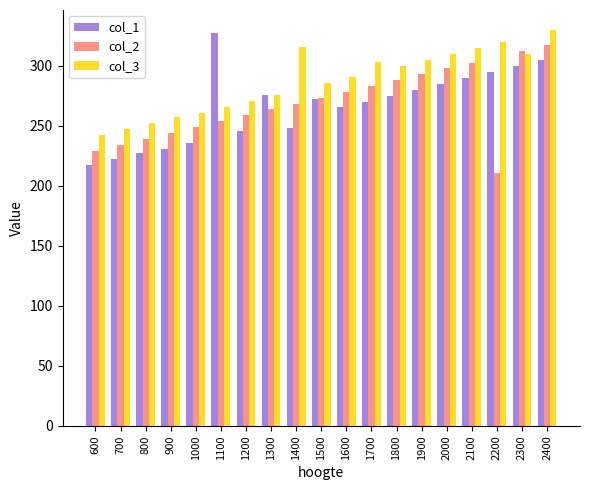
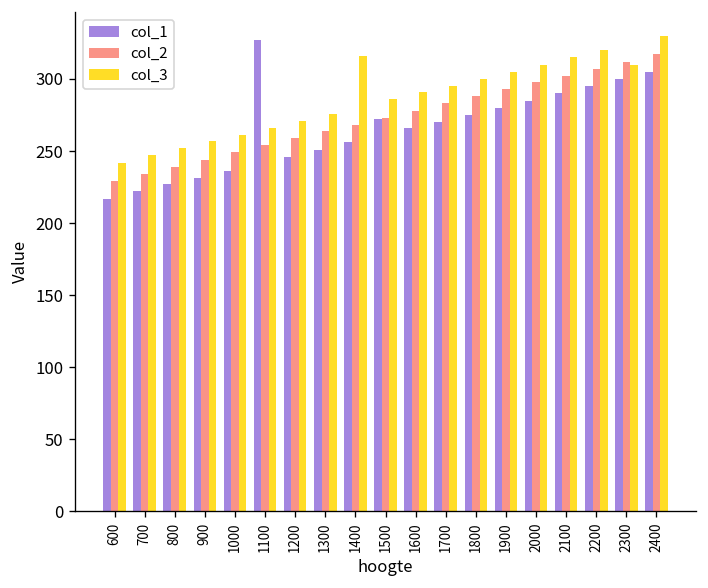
col_1, 1300: 276 -> 251
col_1, 1400: 248 -> 256
col_3, 1700: 303 -> 295
col_2, 2200: 211 -> 307
